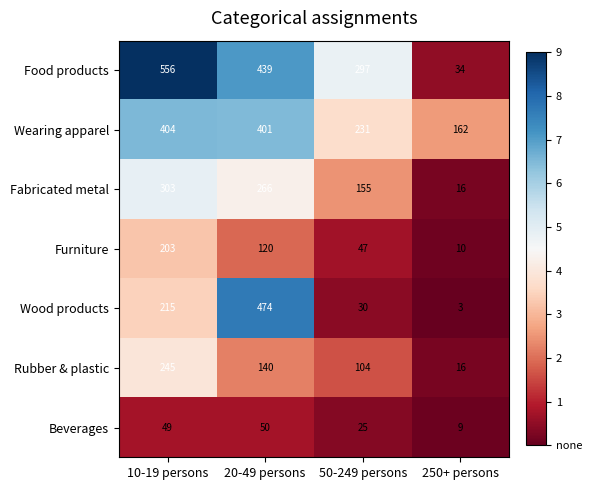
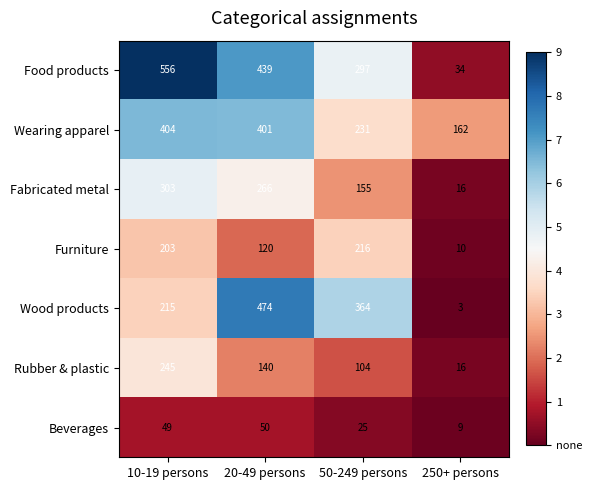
Furniture, 50-249 persons: 47 -> 216
Wood products, 50-249 persons: 30 -> 364
